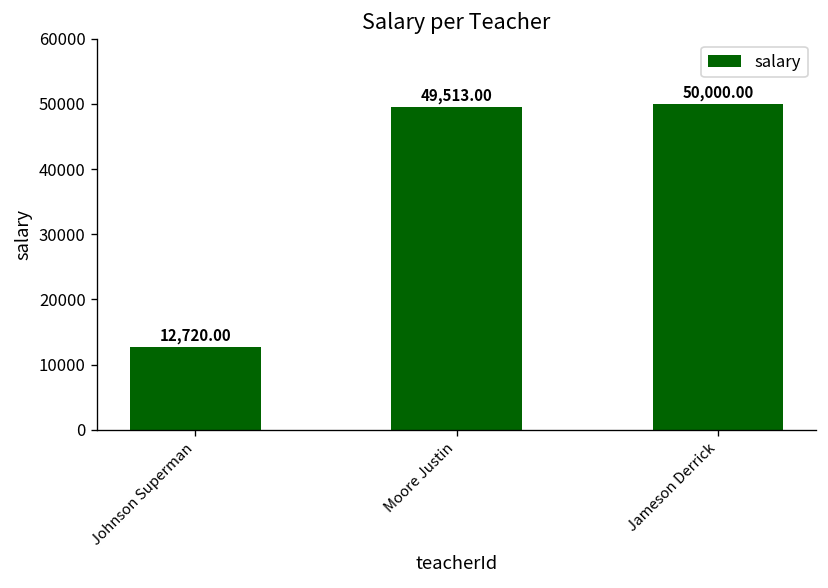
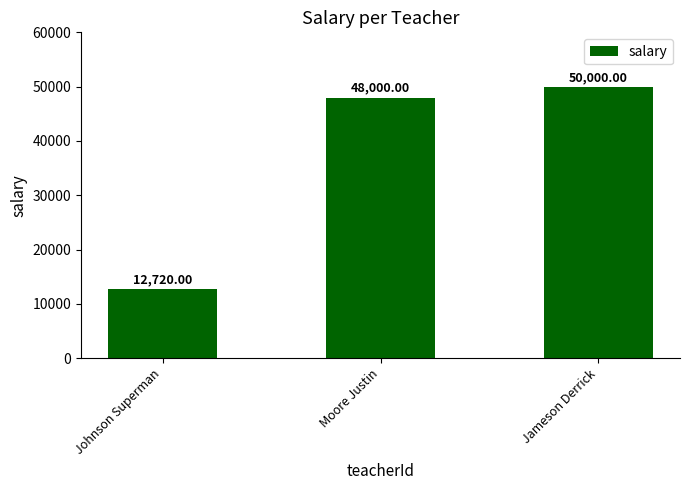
Moore Justin: 49,513.00 -> 48,000.00
